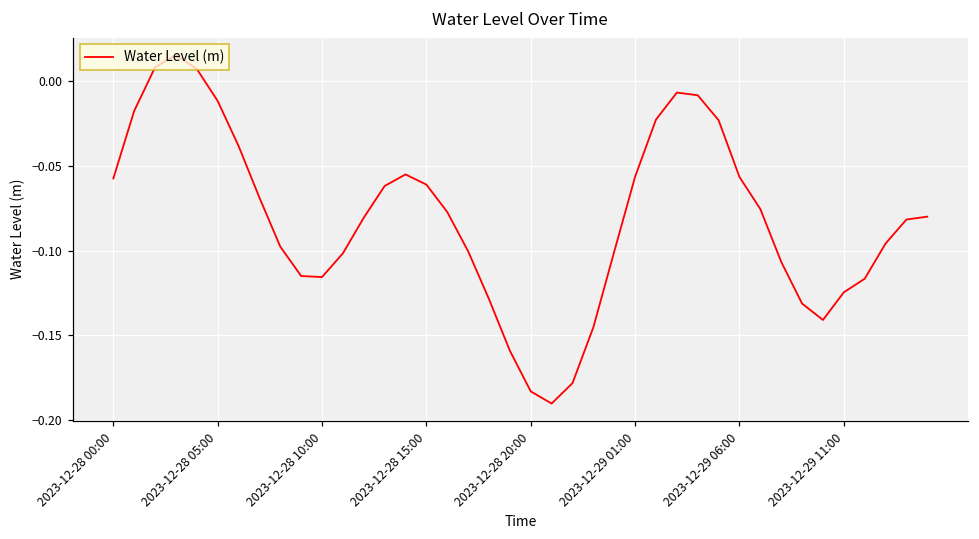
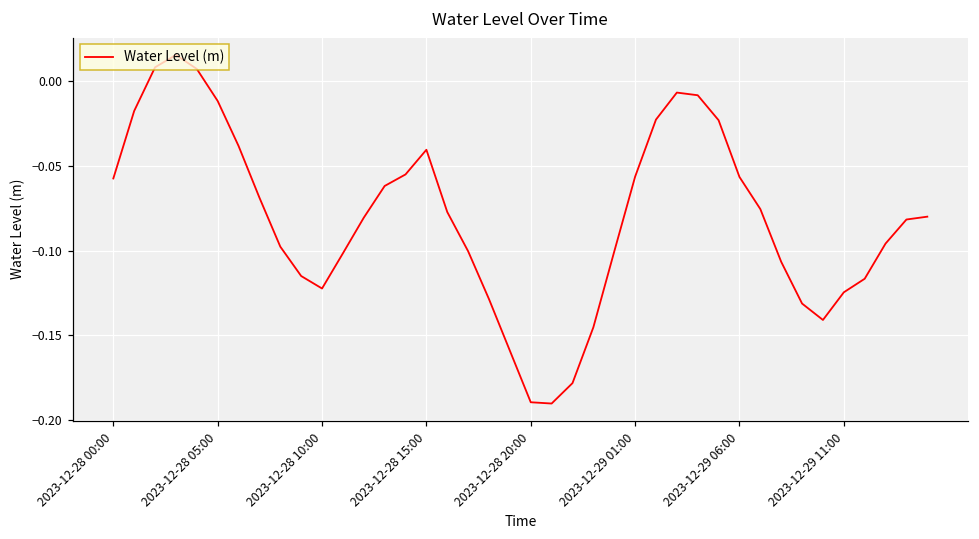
2023-12-28 10:00: -0.116 -> -0.122
2023-12-28 15:00: -0.061 -> -0.040
2023-12-28 20:00: -0.183 -> -0.189
